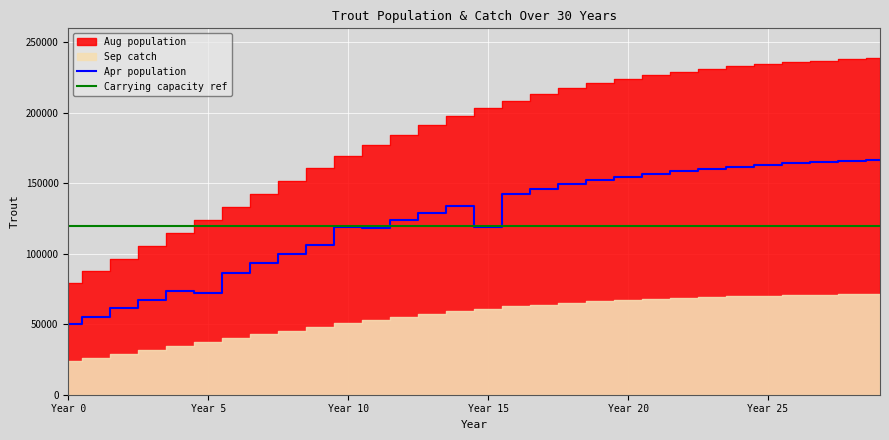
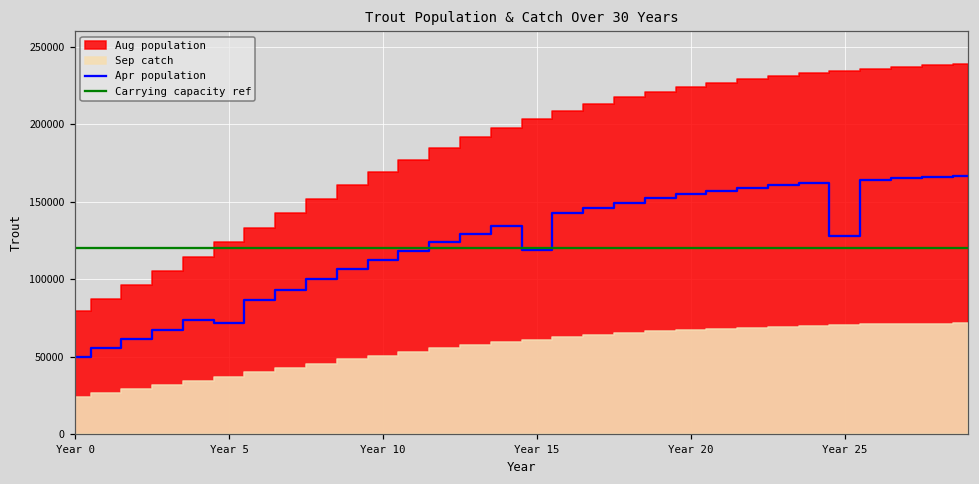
Apr population, Year 10: 119000 -> 112000
Apr population, Year 25: 163000 -> 128000
